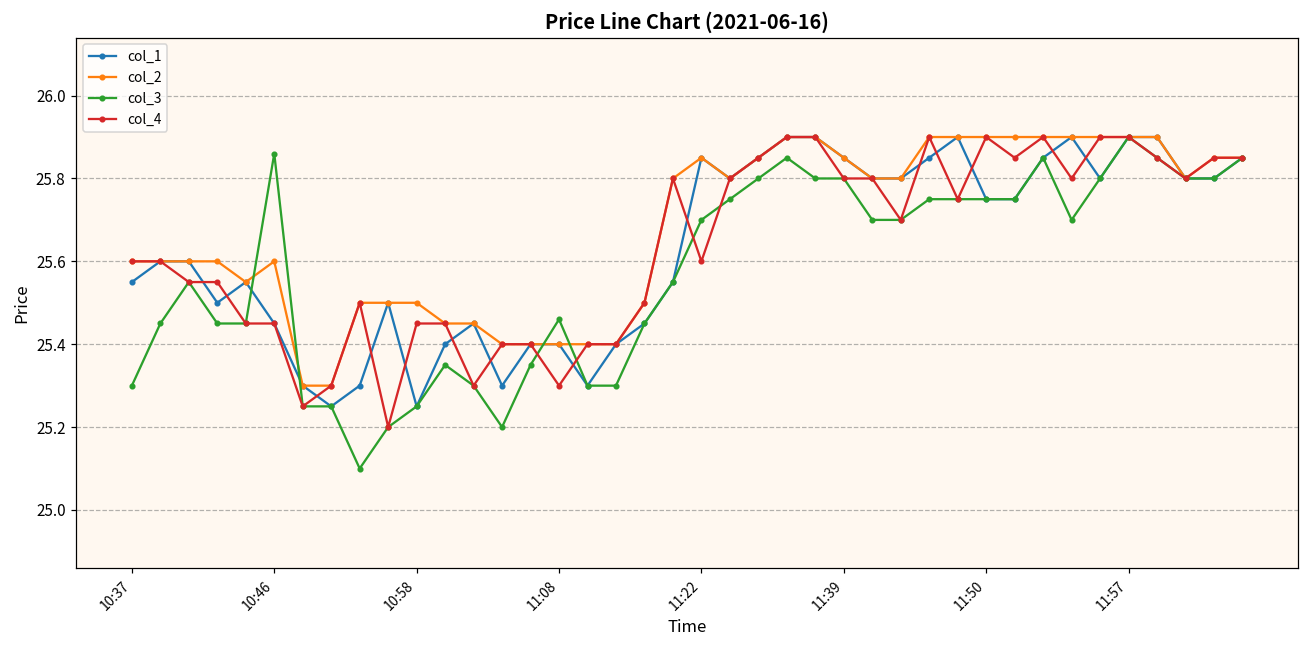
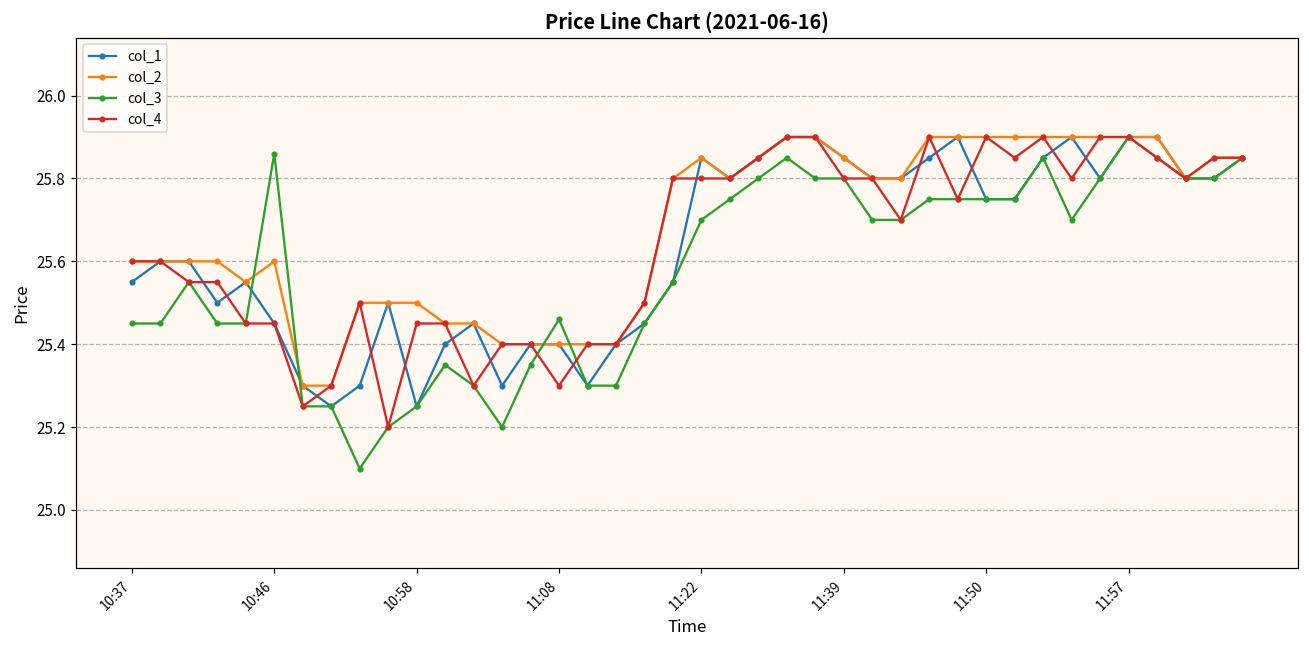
col_3, 10:37: 25.30 -> 25.45
col_4, 11:22: 25.6 -> 25.8
